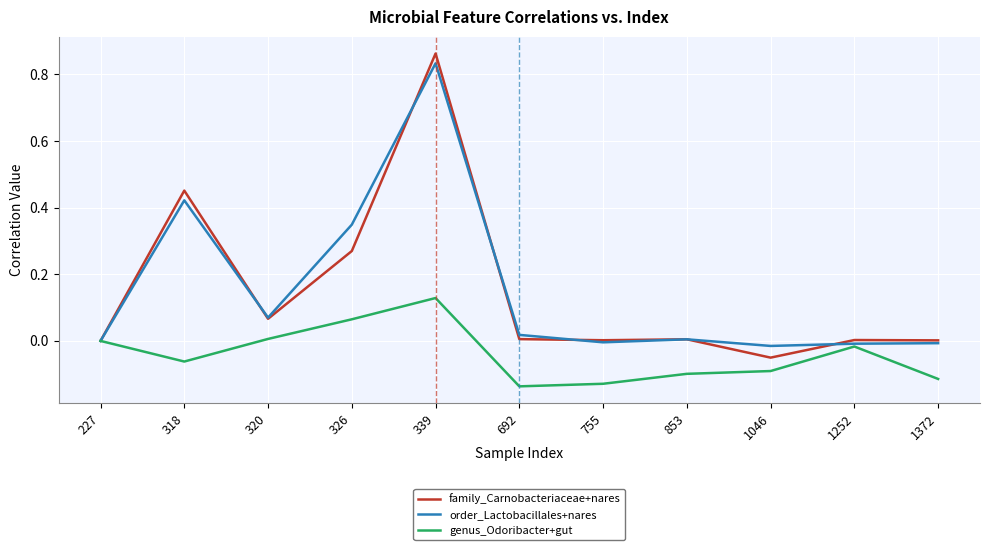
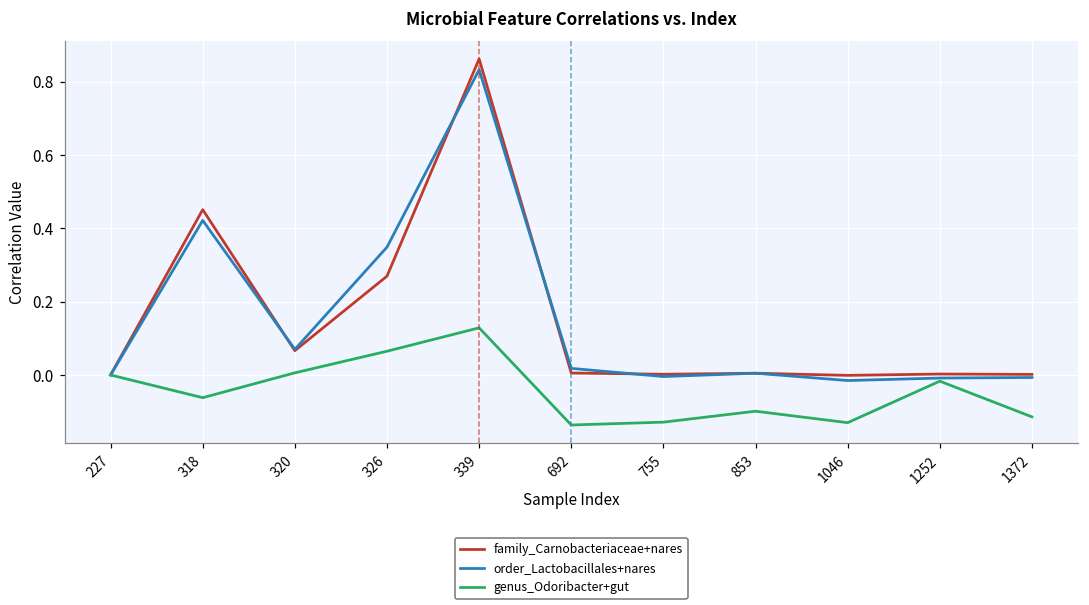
family_Carnobacteriaceae+nares, 1046: -0.05 -> 0.00
genus_Odoribacter+gut, 1046: -0.09 -> -0.13
